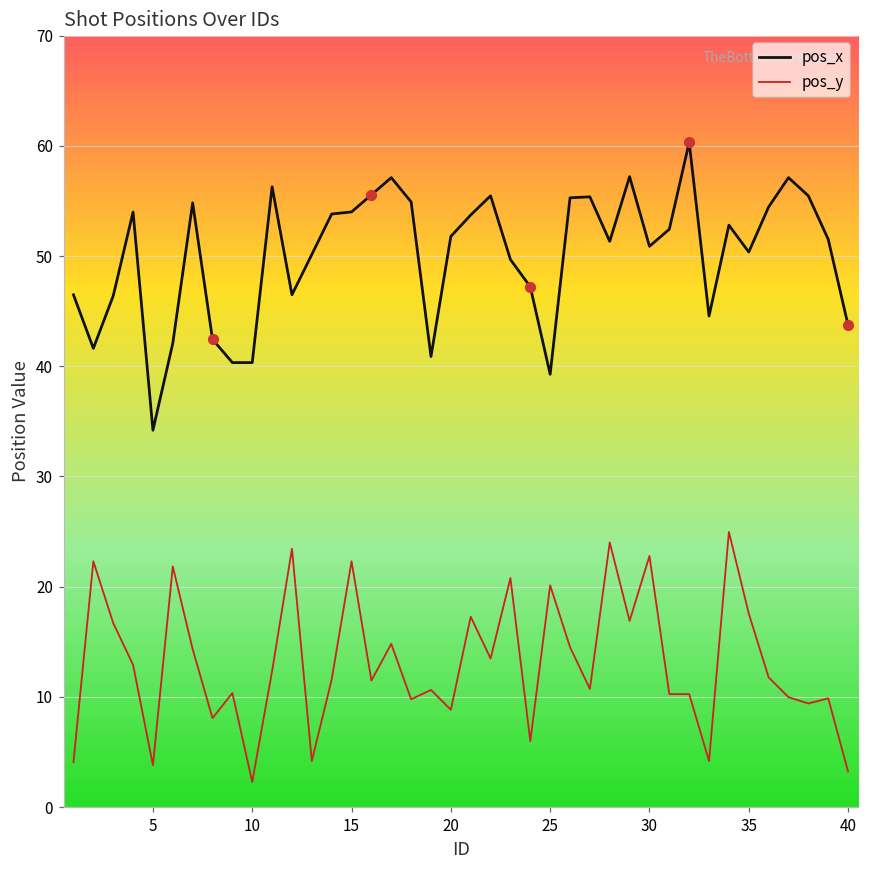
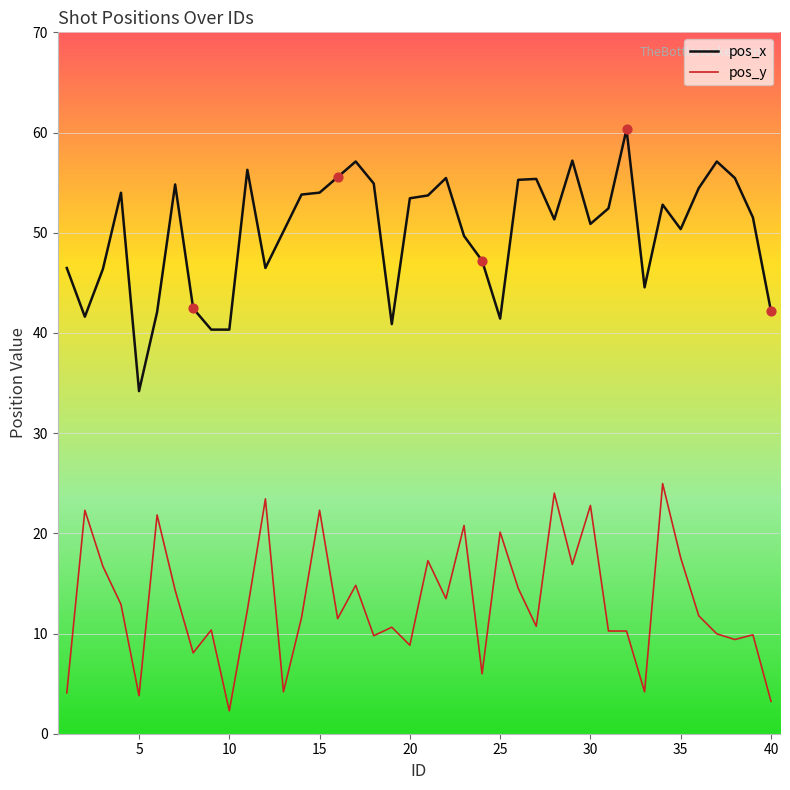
pos_x, 20: 51.8 -> 53.4
pos_x, 25: 39.3 -> 41.4
pos_x, 40: 43.7 -> 42.2
